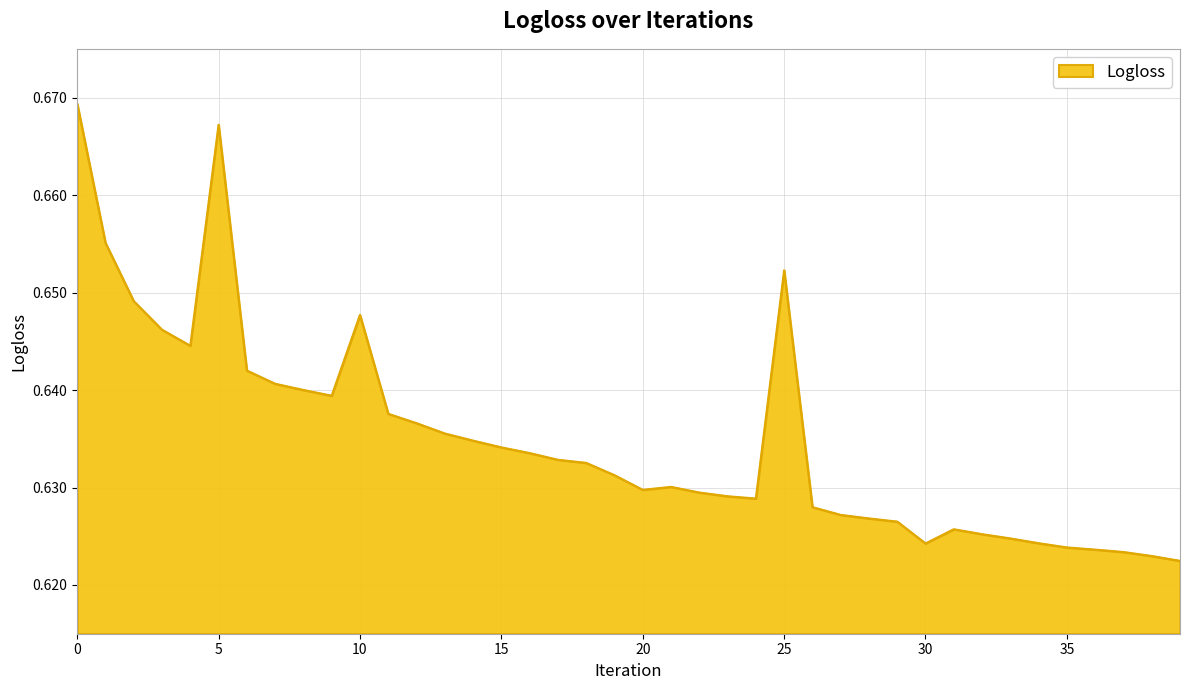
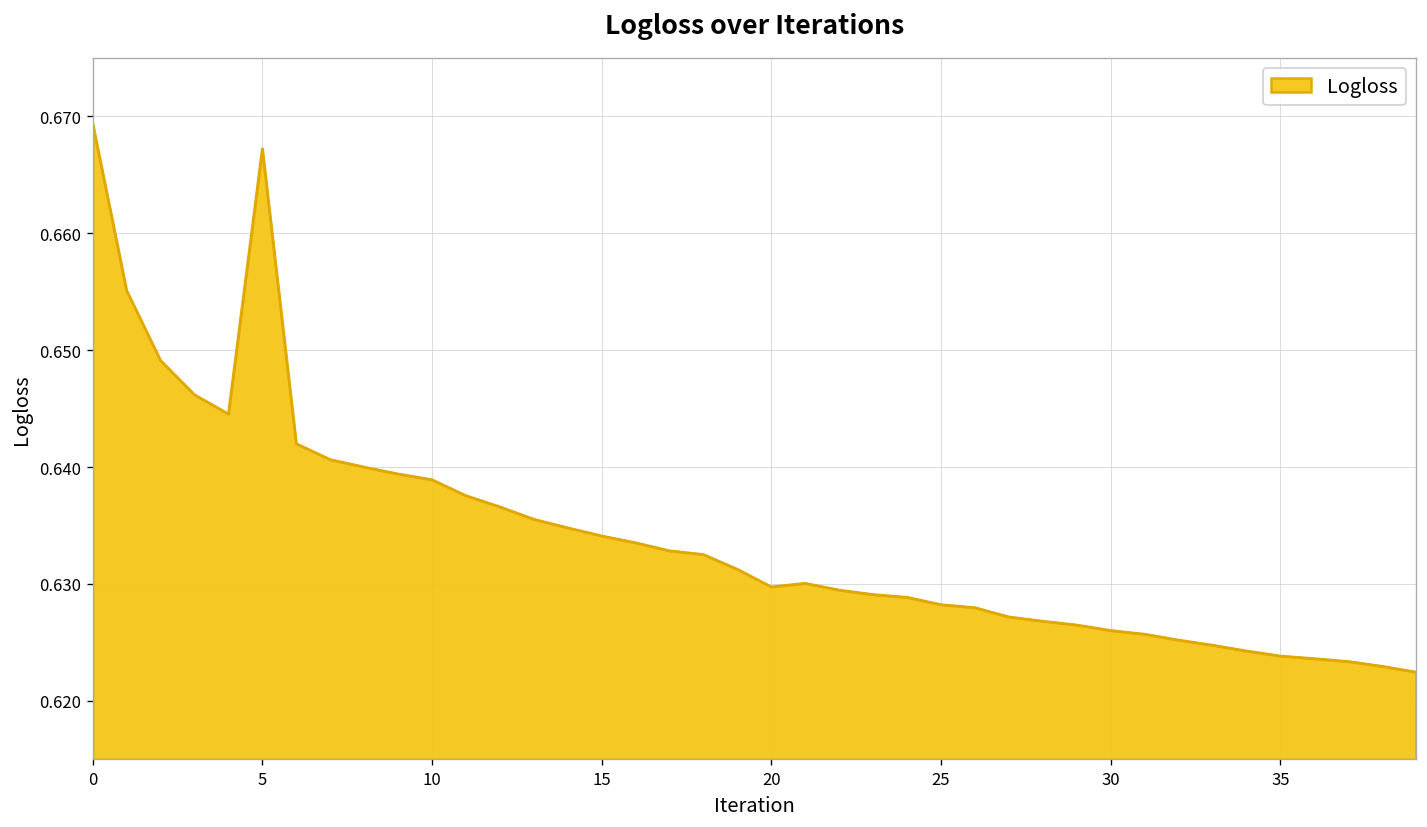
10: 0.648 -> 0.639
25: 0.652 -> 0.628
30: 0.624 -> 0.626
